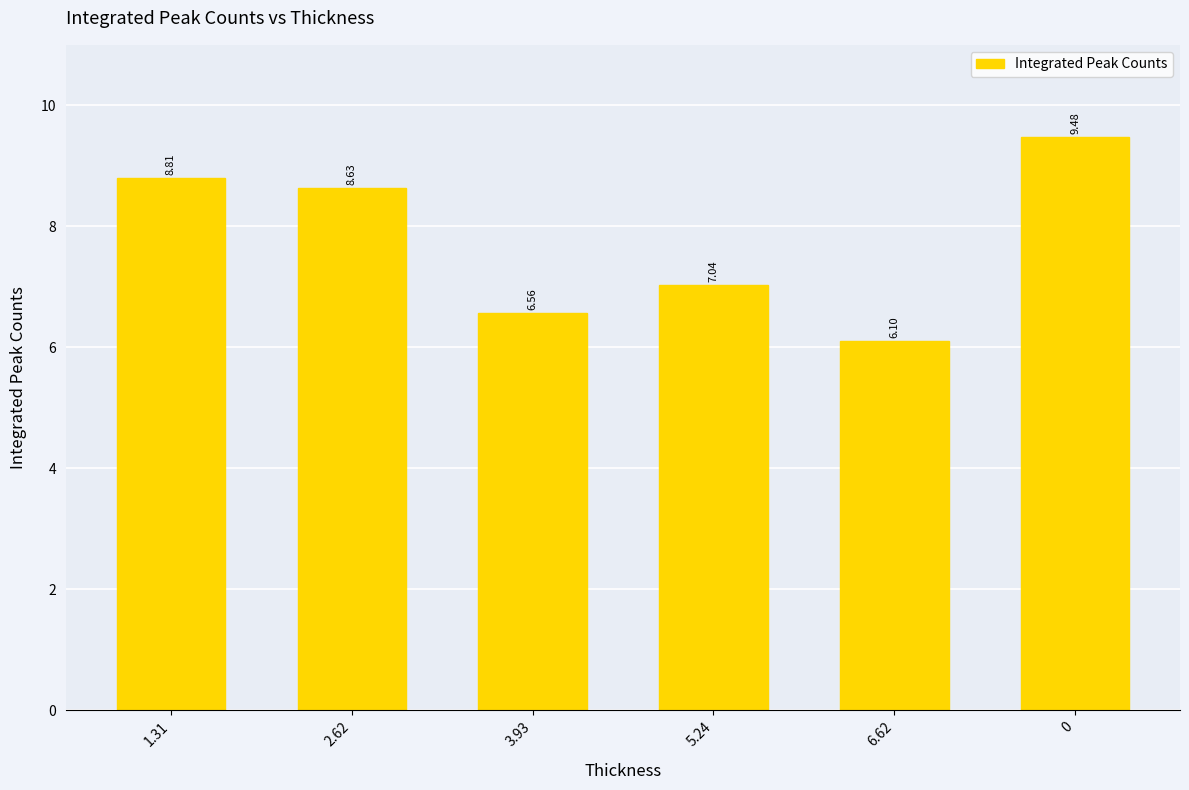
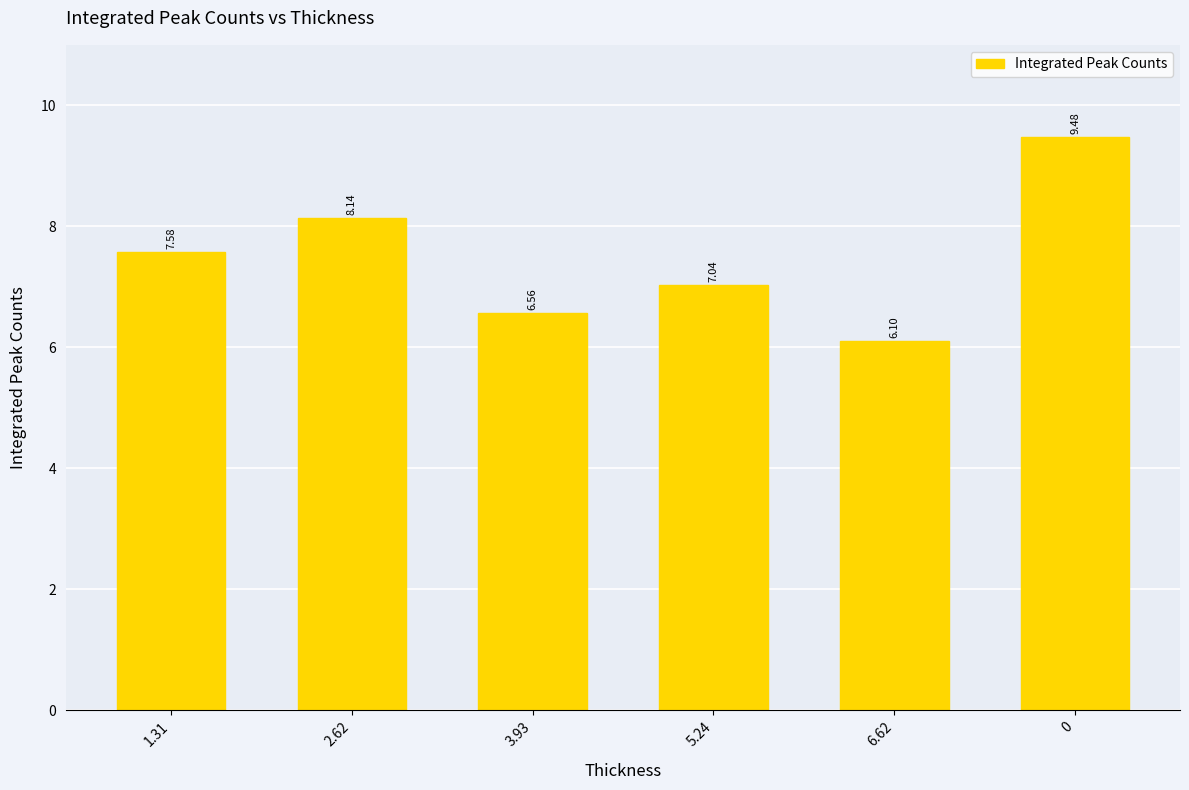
1.31: 8.81 -> 7.58
2.62: 8.63 -> 8.14
